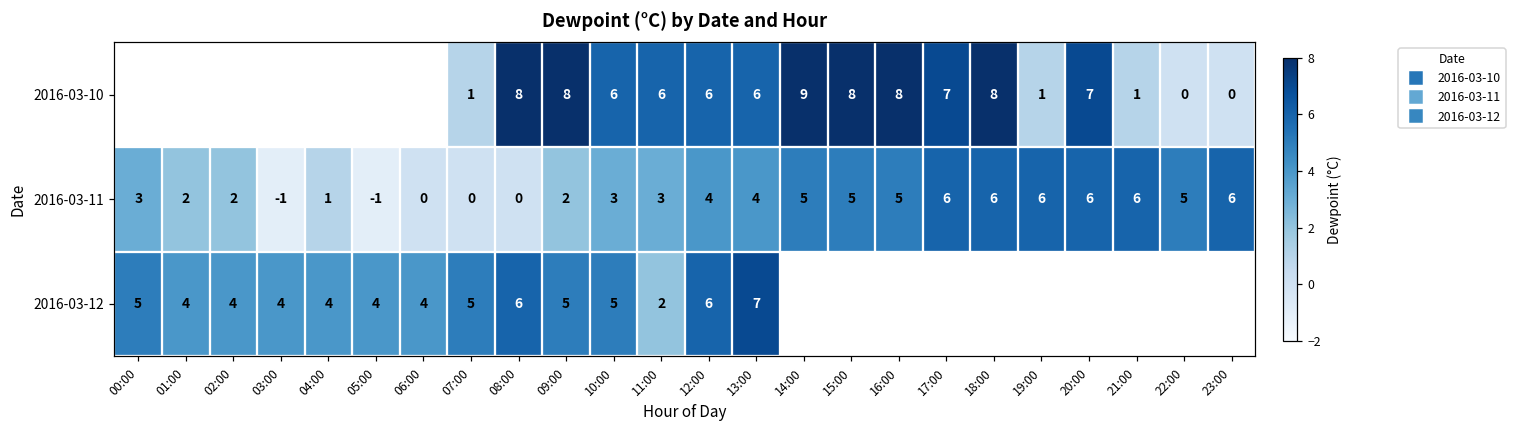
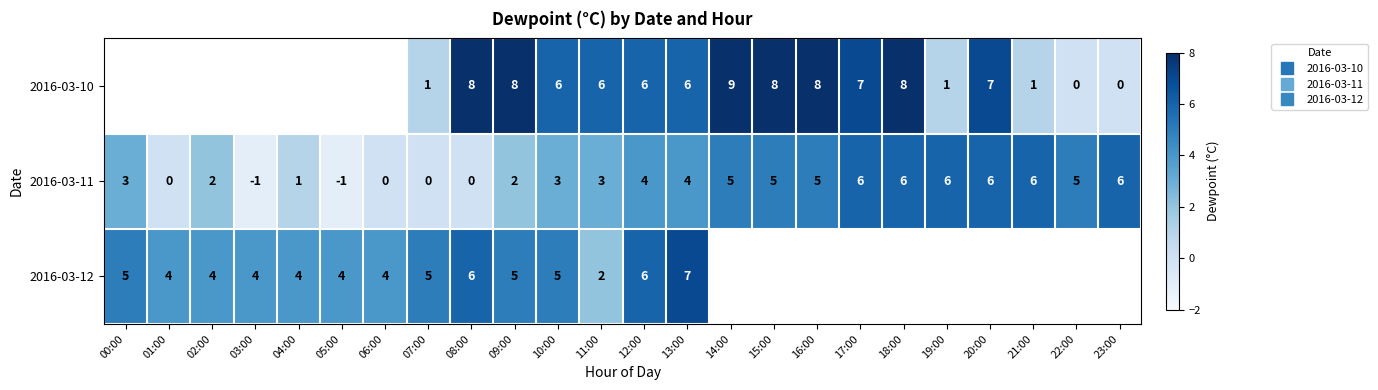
2016-03-11, 01:00: 2 -> 0
